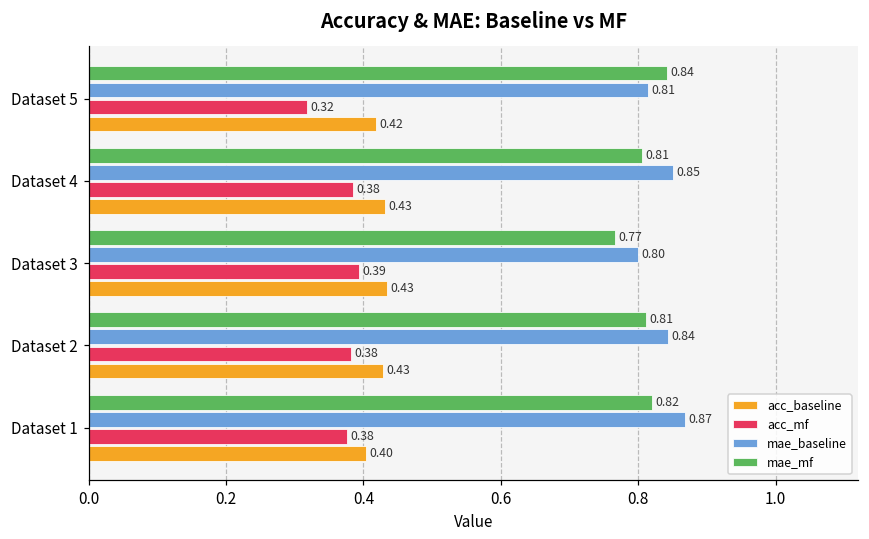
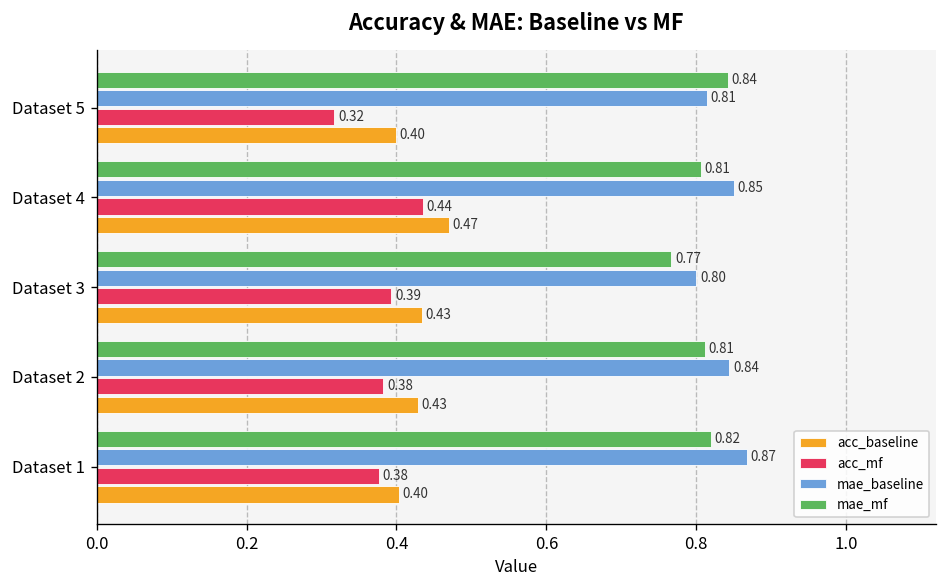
acc_baseline, Dataset 5: 0.42 -> 0.40
acc_mf, Dataset 4: 0.38 -> 0.44
acc_baseline, Dataset 4: 0.43 -> 0.47
